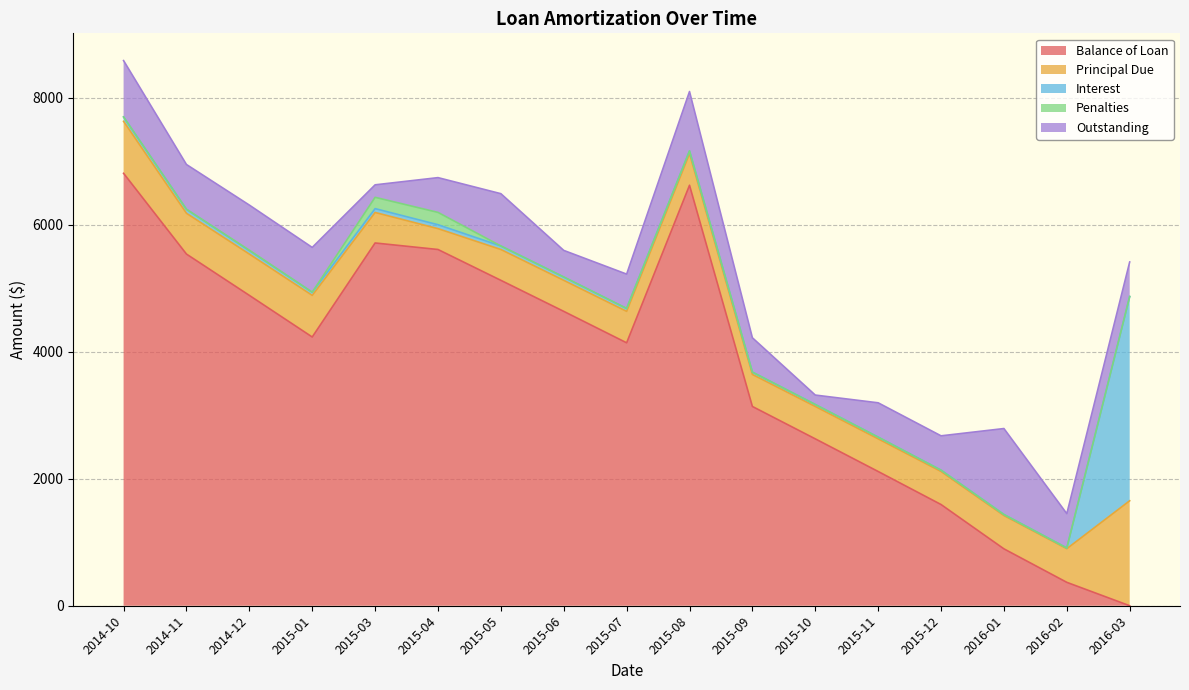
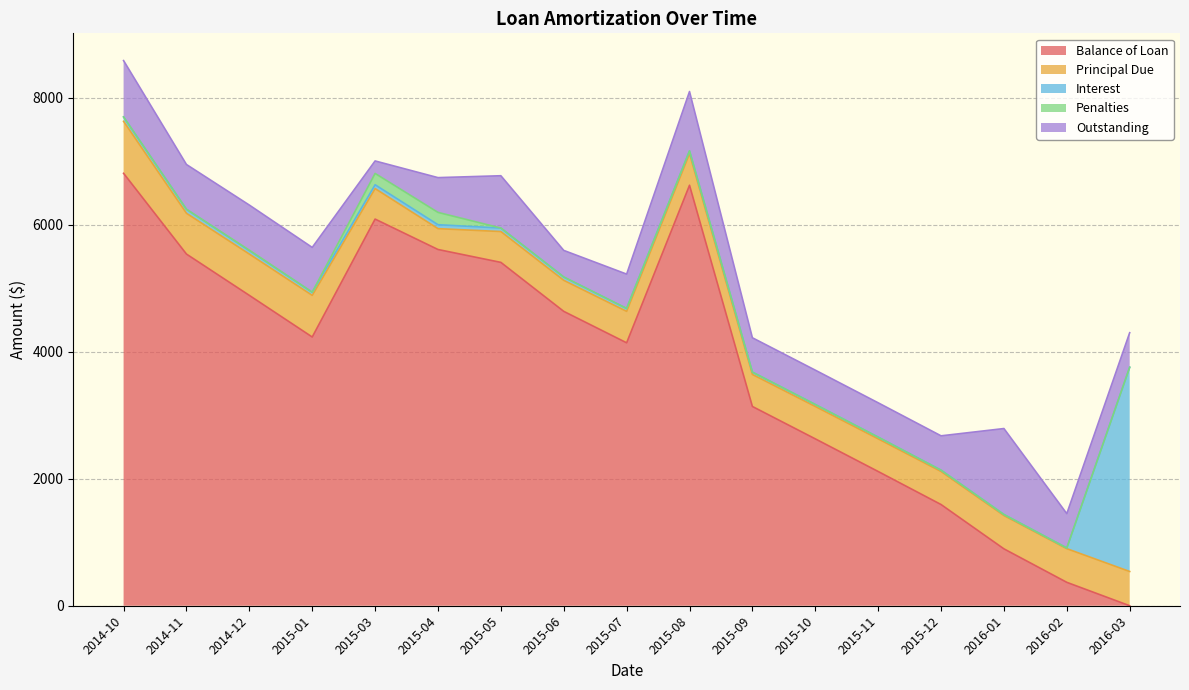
Balance of Loan, 2015-03: 5700 -> 6100
Balance of Loan, 2015-05: 5100 -> 5400
Outstanding, 2015-10: 100 -> 500
Principal Due, 2016-03: 1700 -> 500
